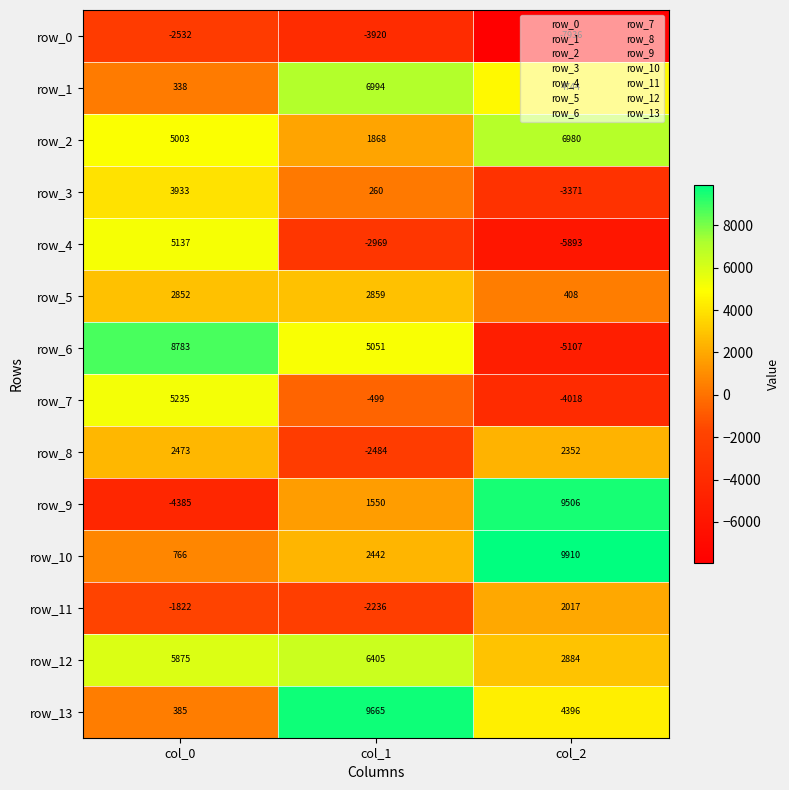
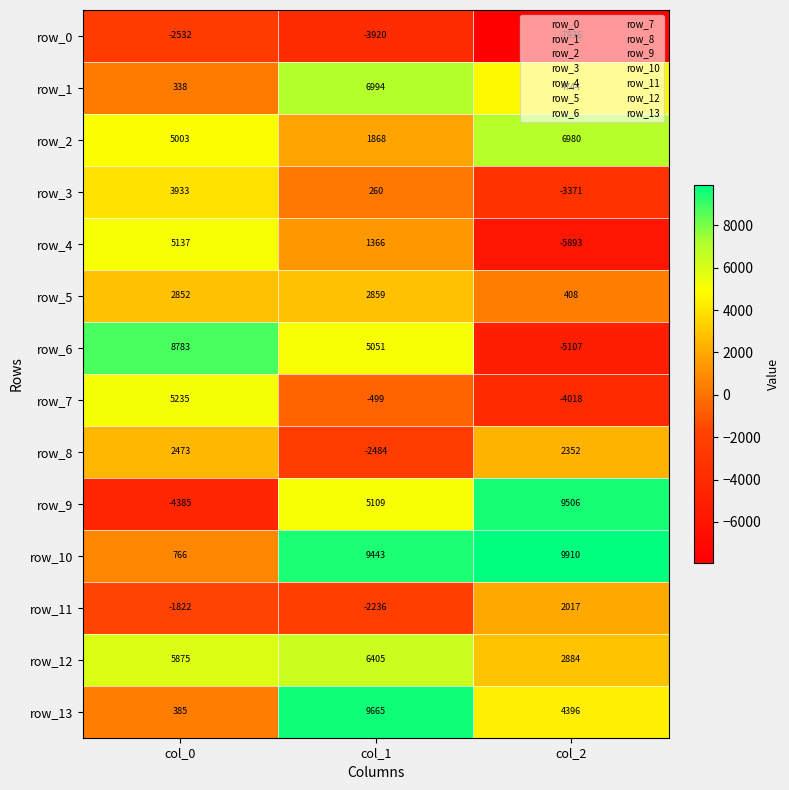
row_4, col_1: -2969 -> 1366
row_9, col_1: 1550 -> 5109
row_10, col_1: 2442 -> 9443
